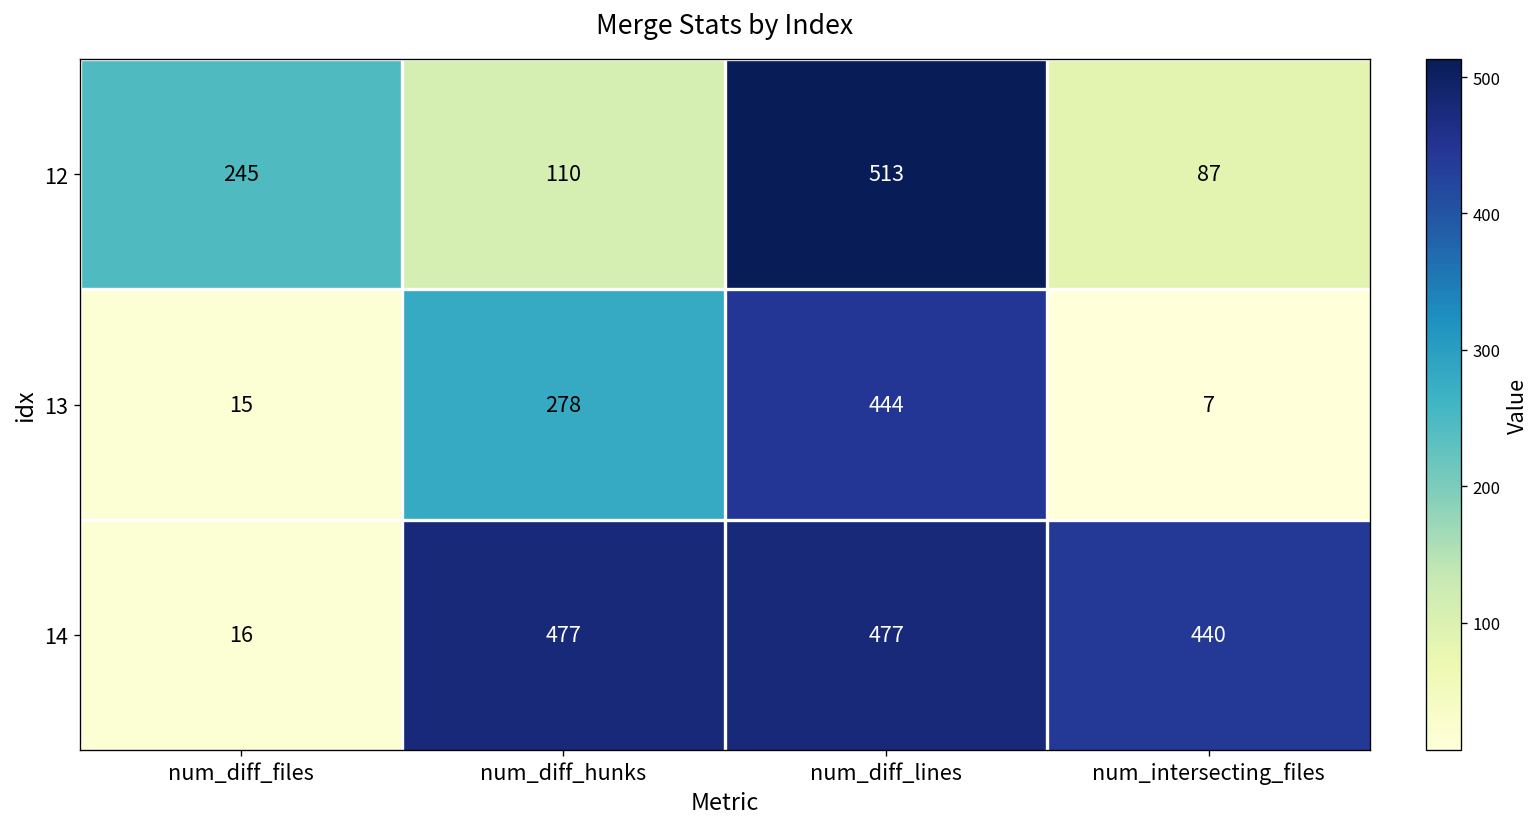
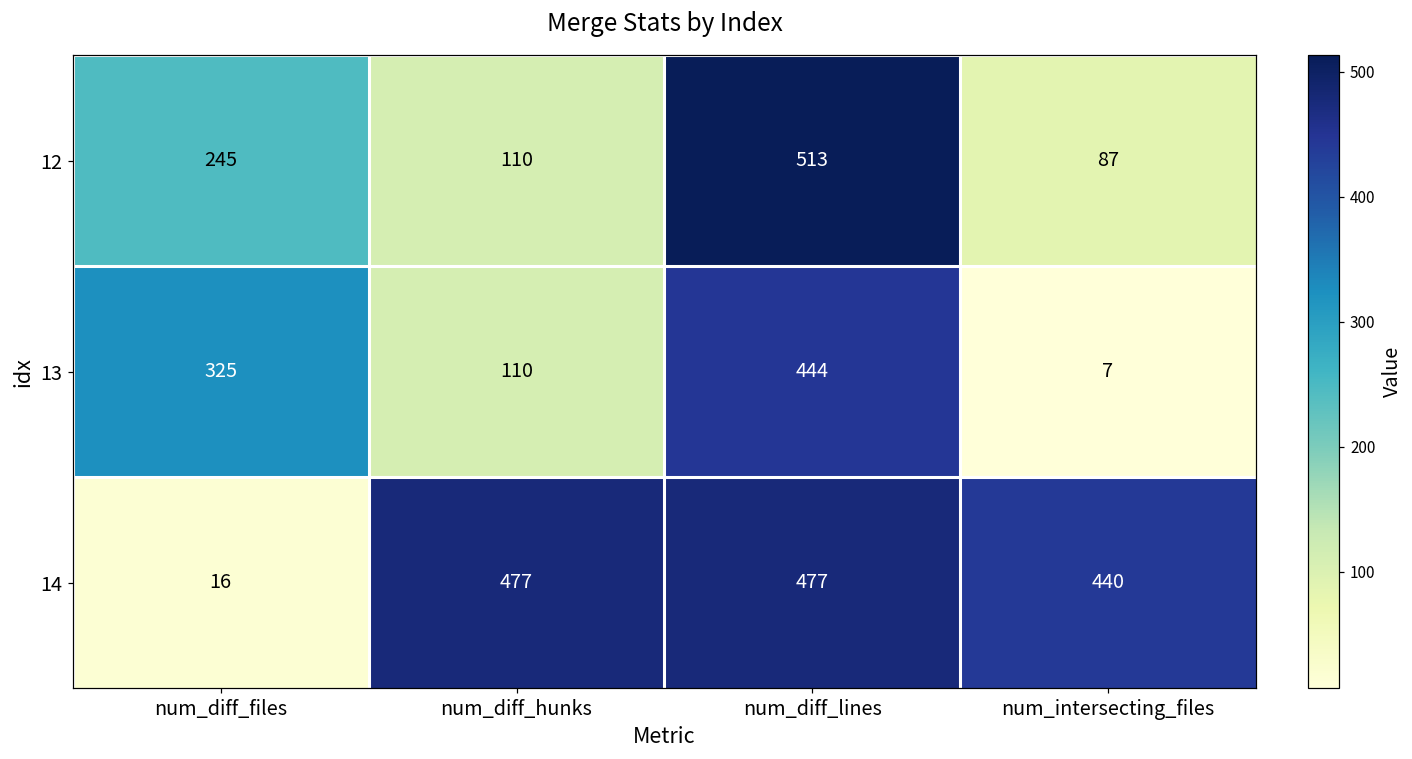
13, num_diff_files: 15 -> 325
13, num_diff_hunks: 278 -> 110
